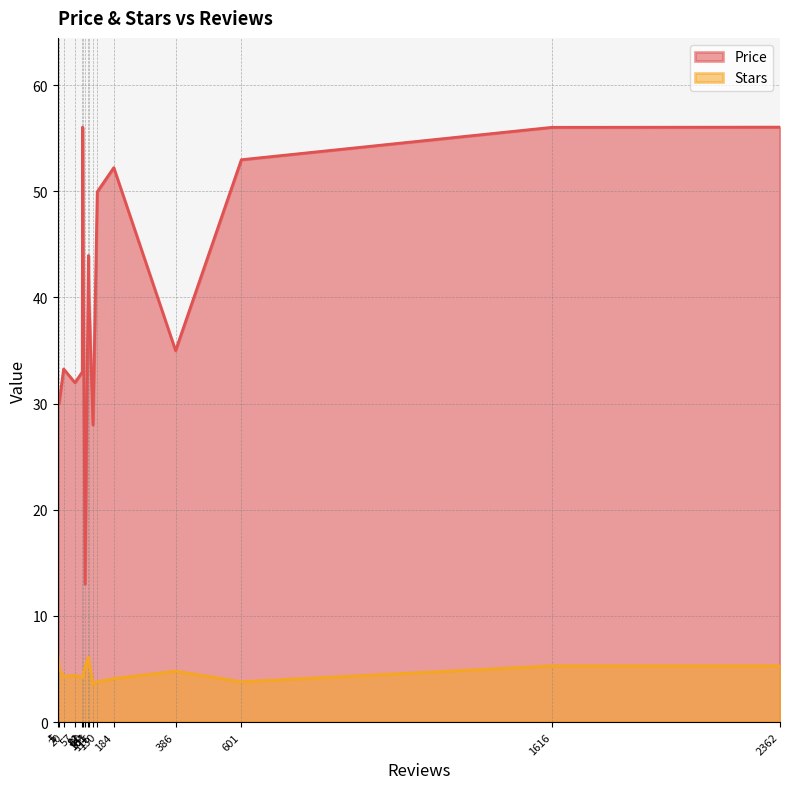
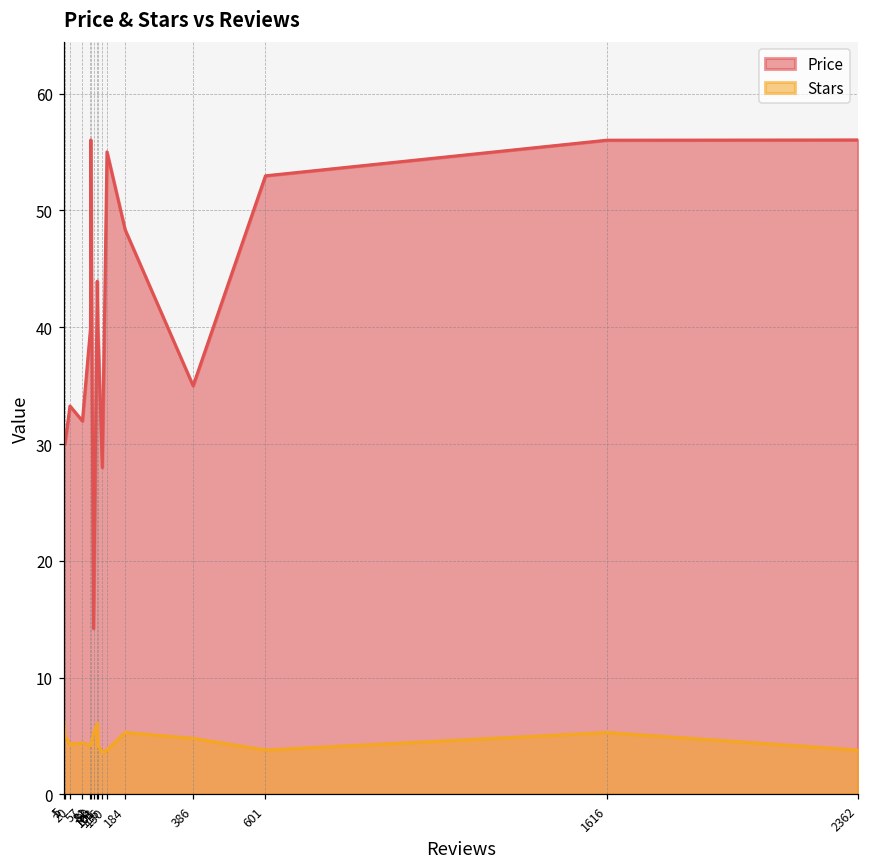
Price, 81: 33.0 -> 39.9
Price, 90: 13.0 -> 14.2
Stars, 103: 5.6 -> 4.2
Price, 130: 50.0 -> 55.0
Price, 184: 52.2 -> 48.4
Stars, 184: 4.1 -> 5.3
Stars, 2362: 5.3 -> 3.8
